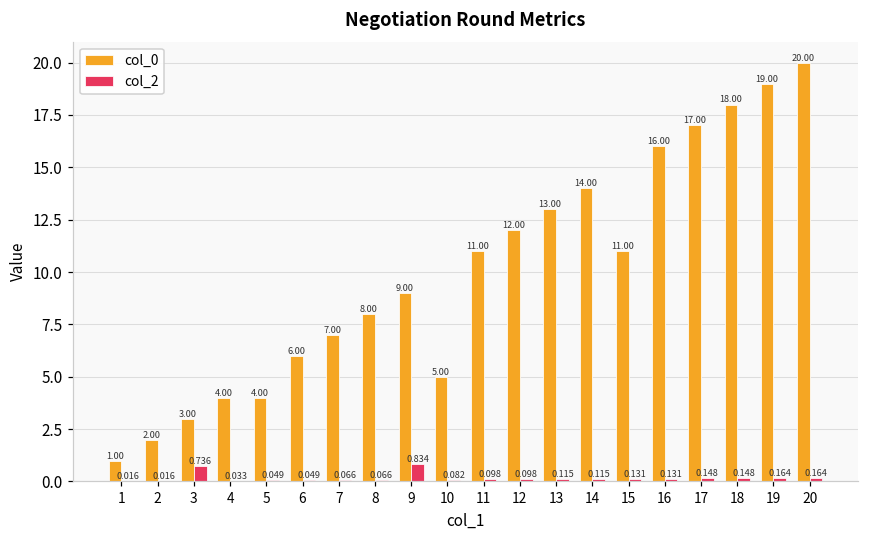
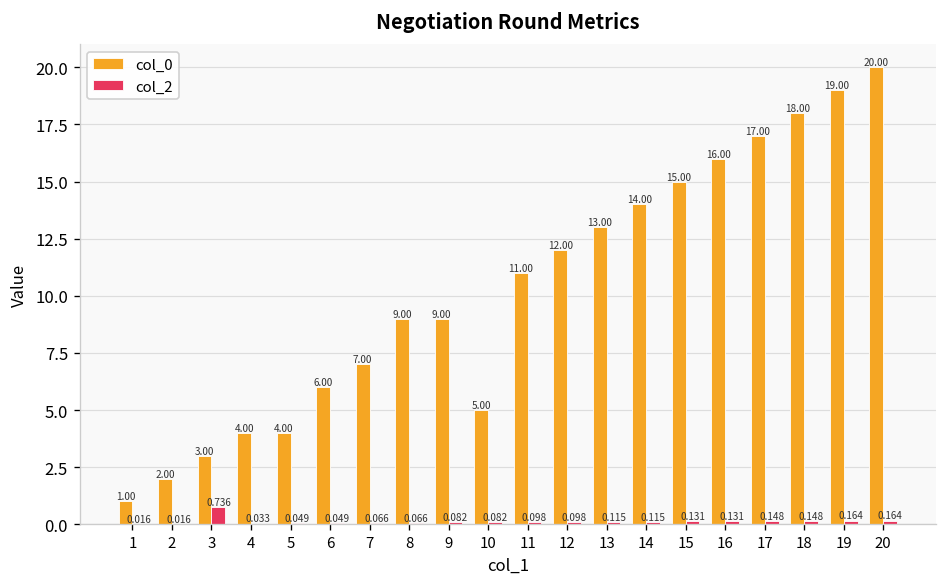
col_0, 8: 8.00 -> 9.00
col_2, 9: 0.834 -> 0.082
col_0, 15: 11.00 -> 15.00
